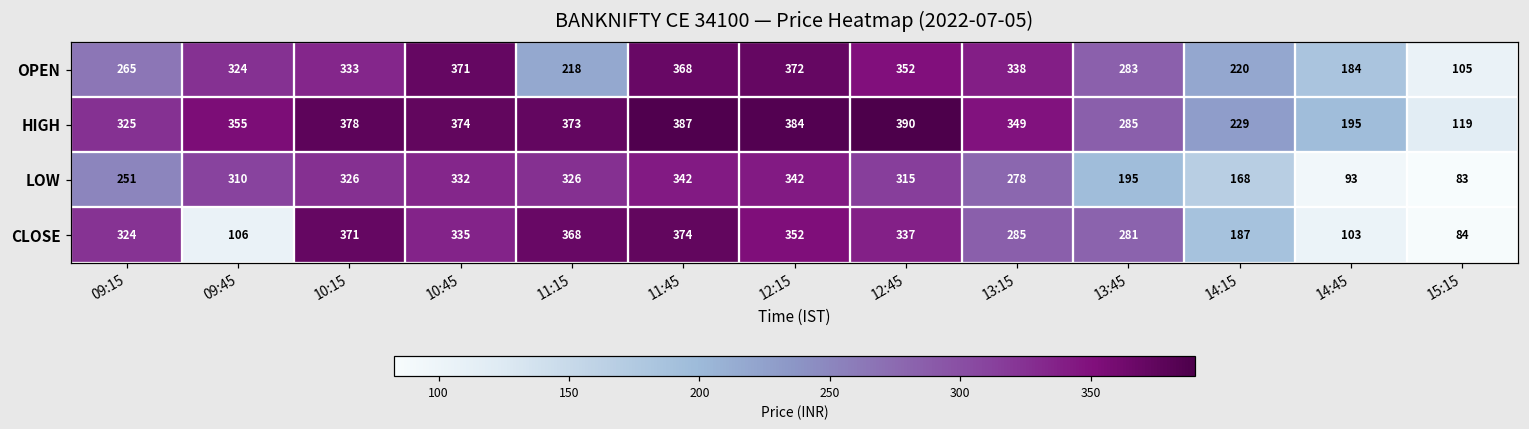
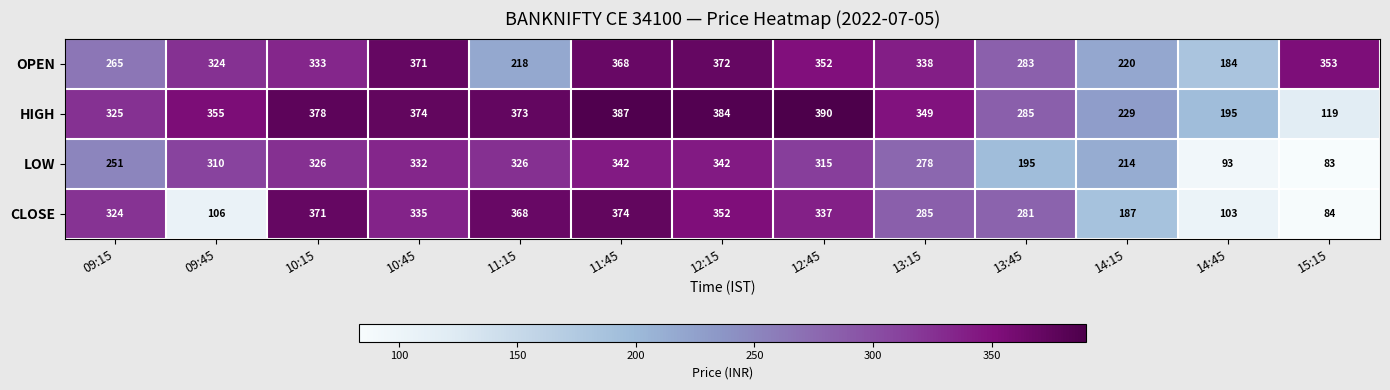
OPEN, 15:15: 105 -> 353
LOW, 14:15: 168 -> 214
